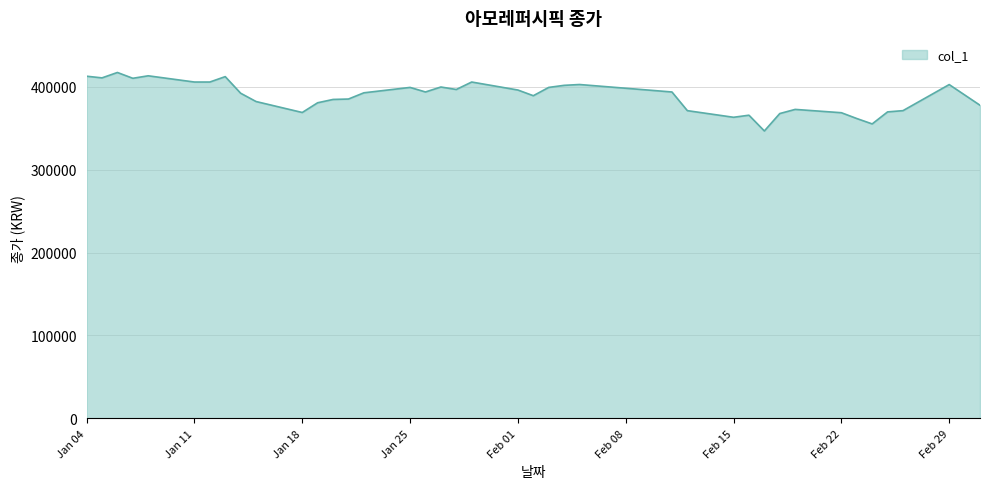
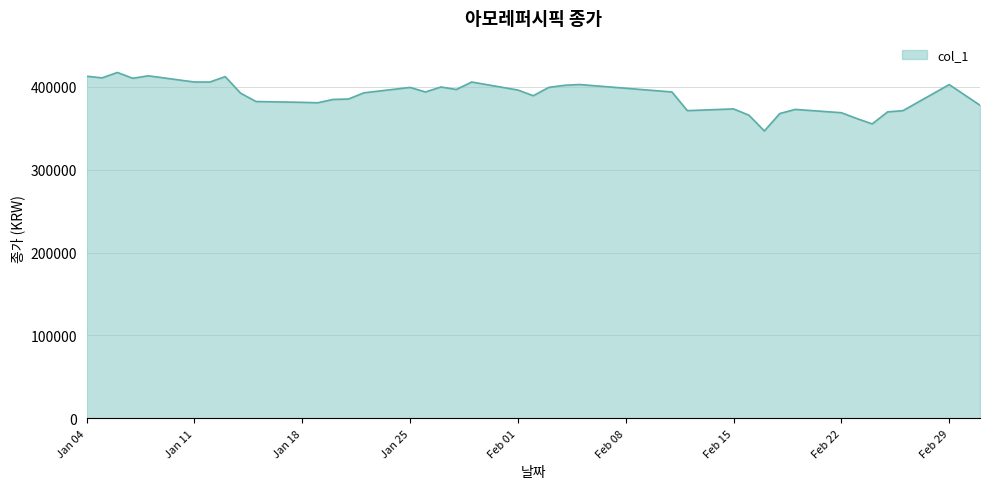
Jan 18: 370000 -> 380000
Feb 15: 360000 -> 370000
